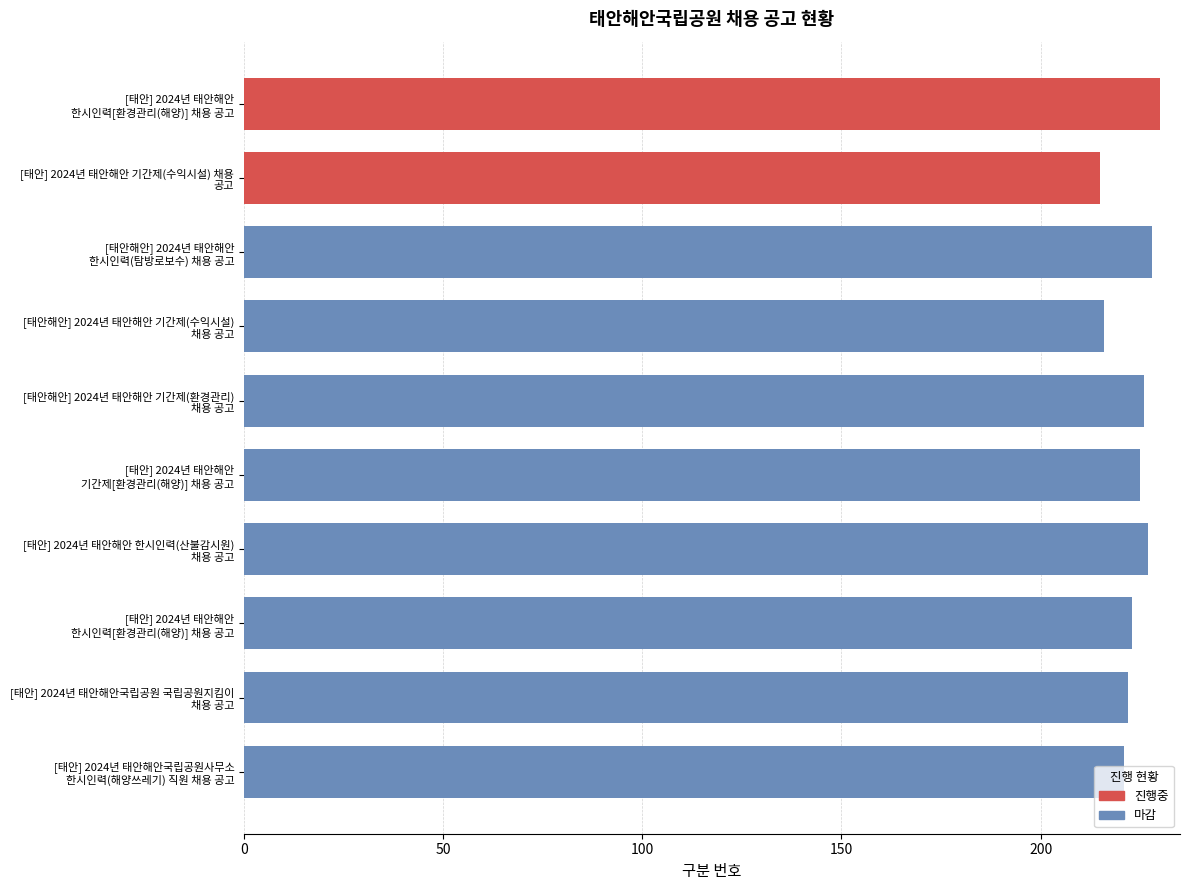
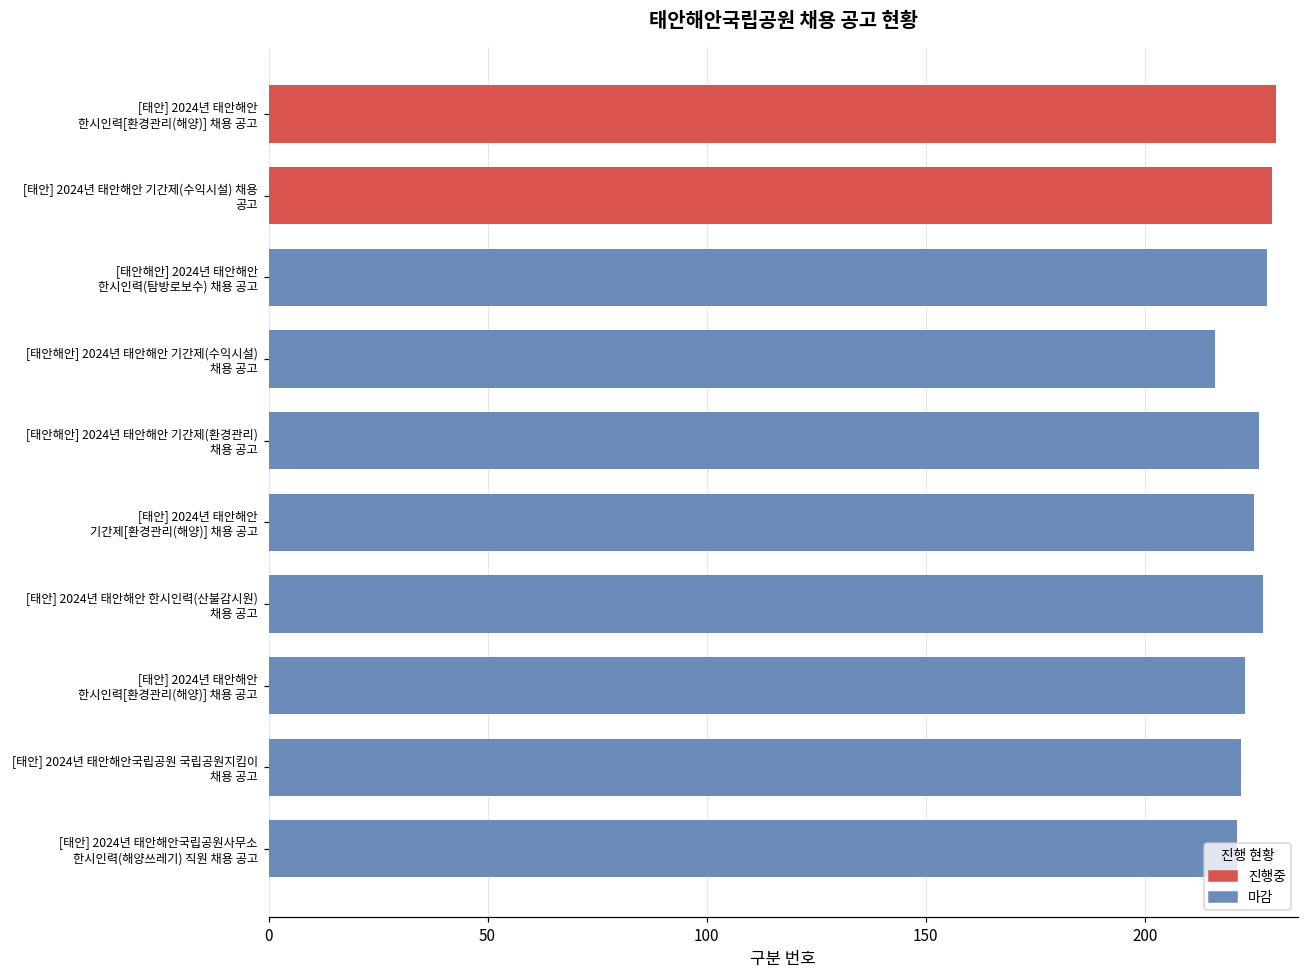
[태안] 2024년 태안해안 기간제(수익시설) 채용 공고: 215 -> 229
